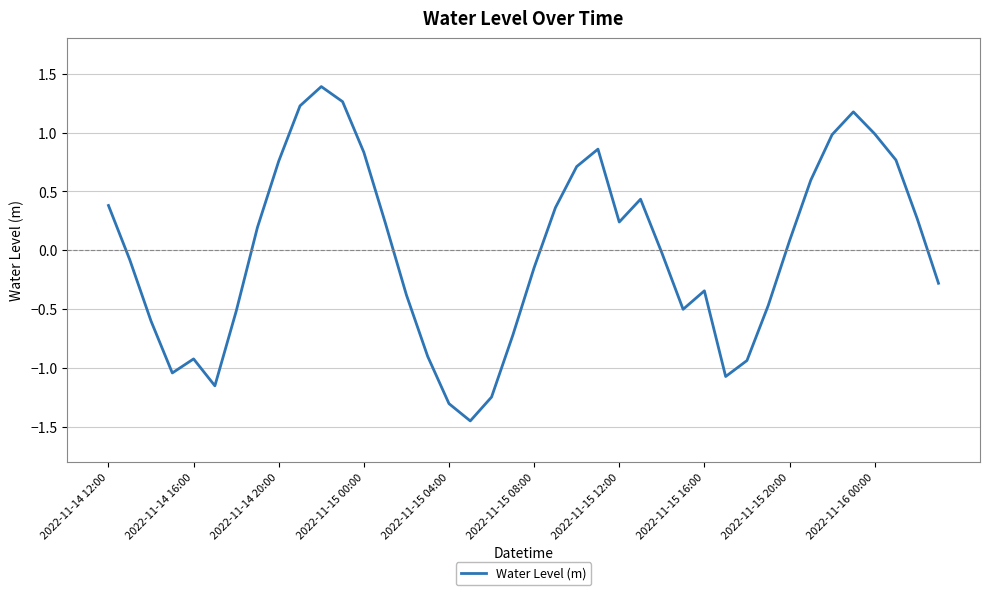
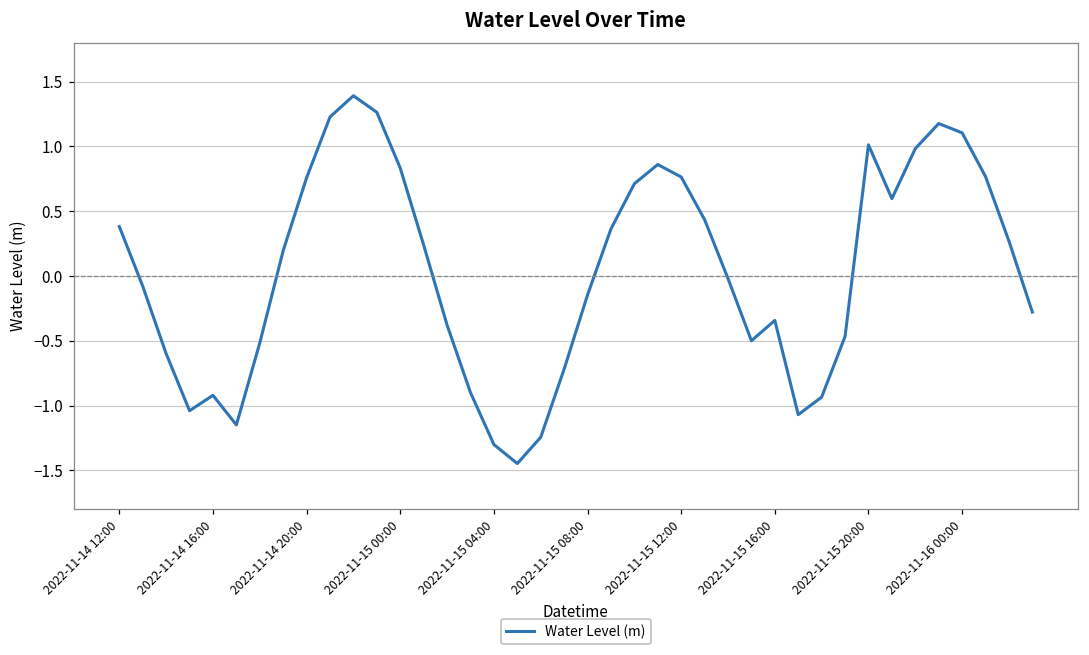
2022-11-15 12:00: 0.24 -> 0.76
2022-11-15 20:00: 0.08 -> 1.01
2022-11-16 00:00: 0.99 -> 1.10
